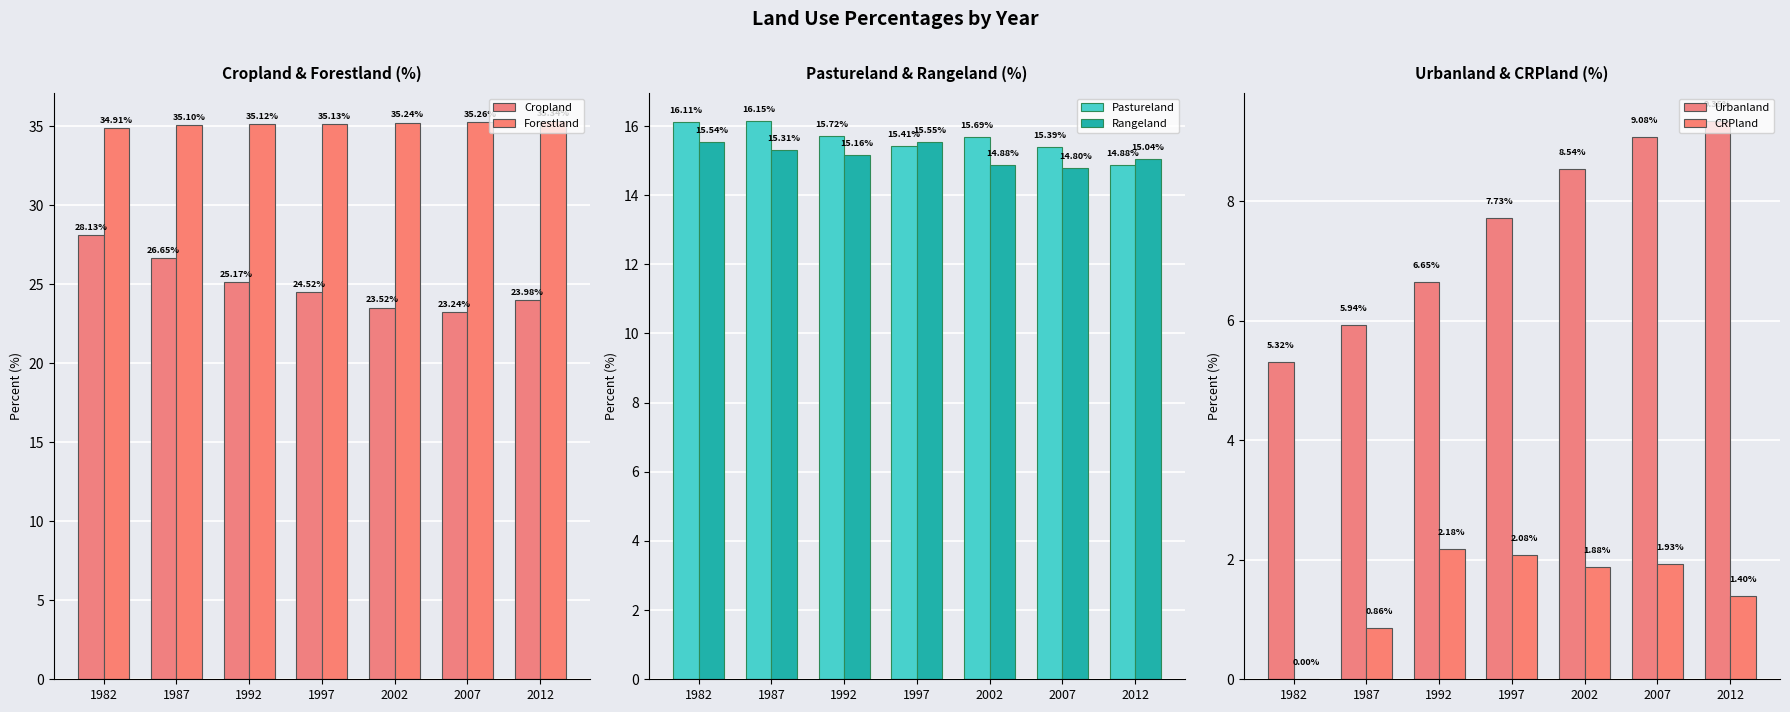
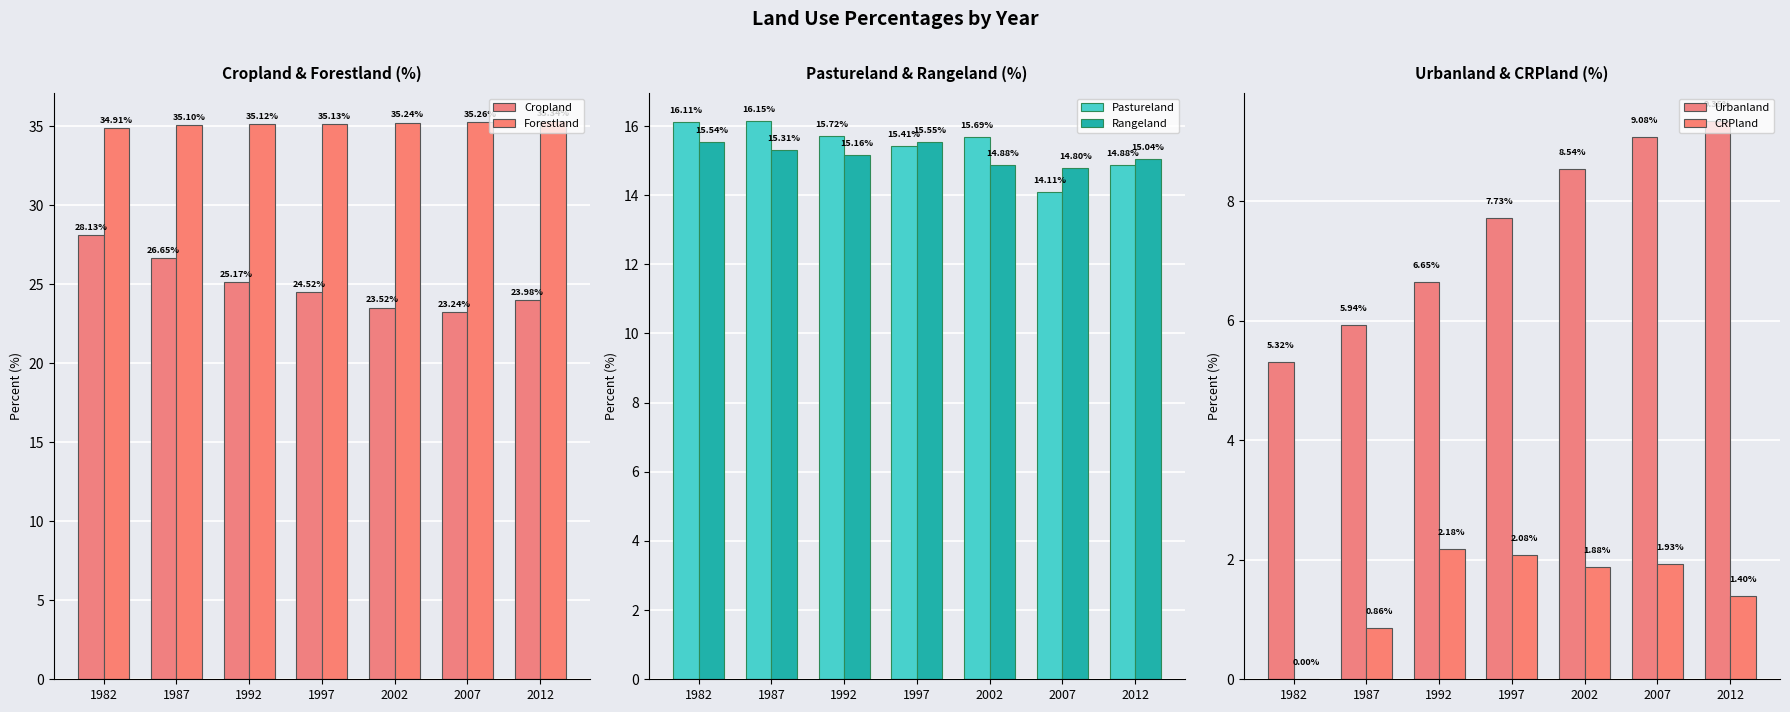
Pastureland & Rangeland (%), Pastureland, 2007: 15.39% -> 14.11%
